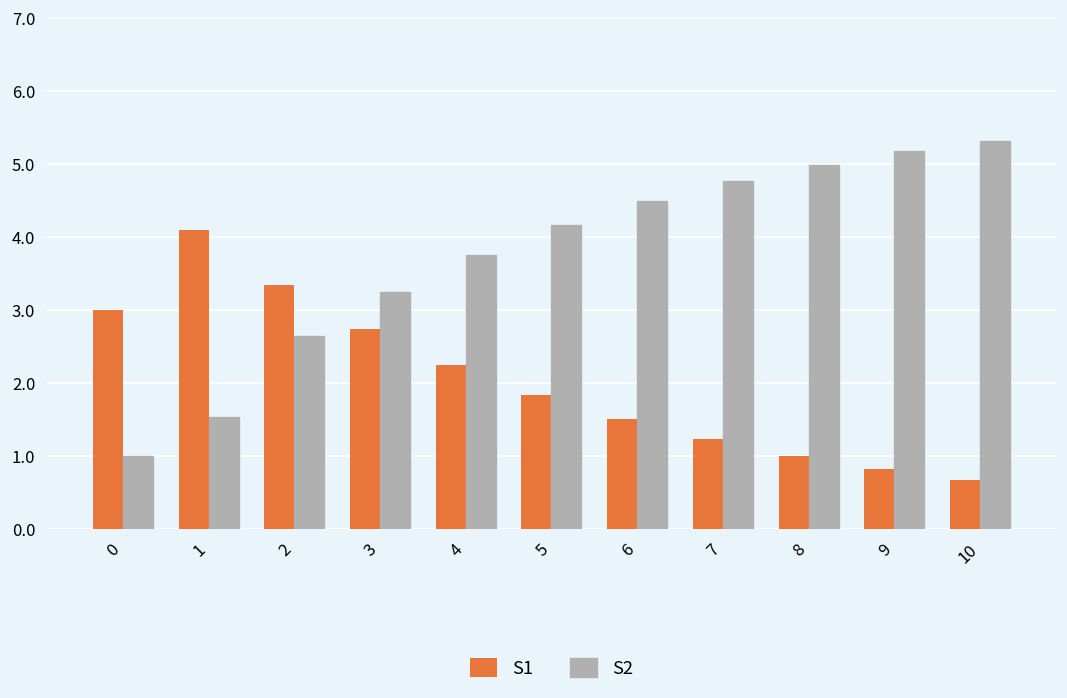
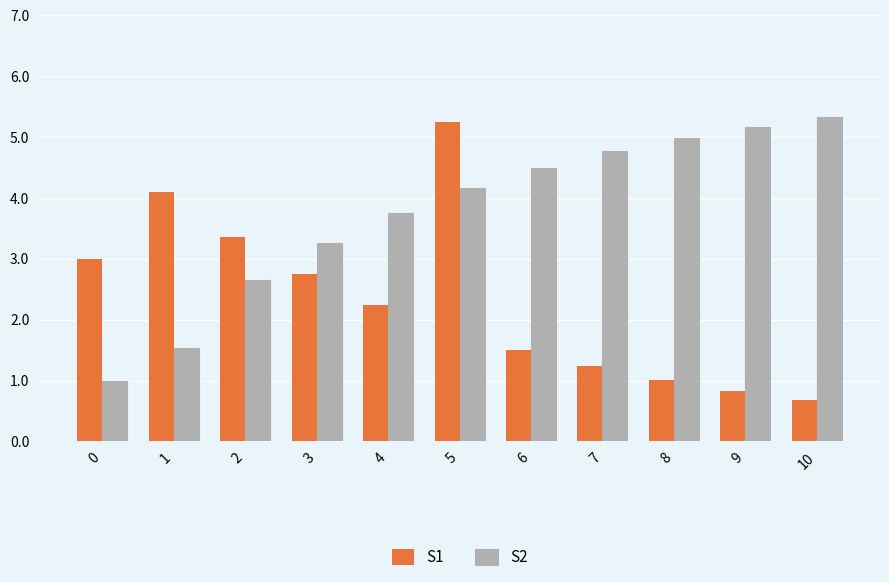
S1, 5: 1.8 -> 5.2
